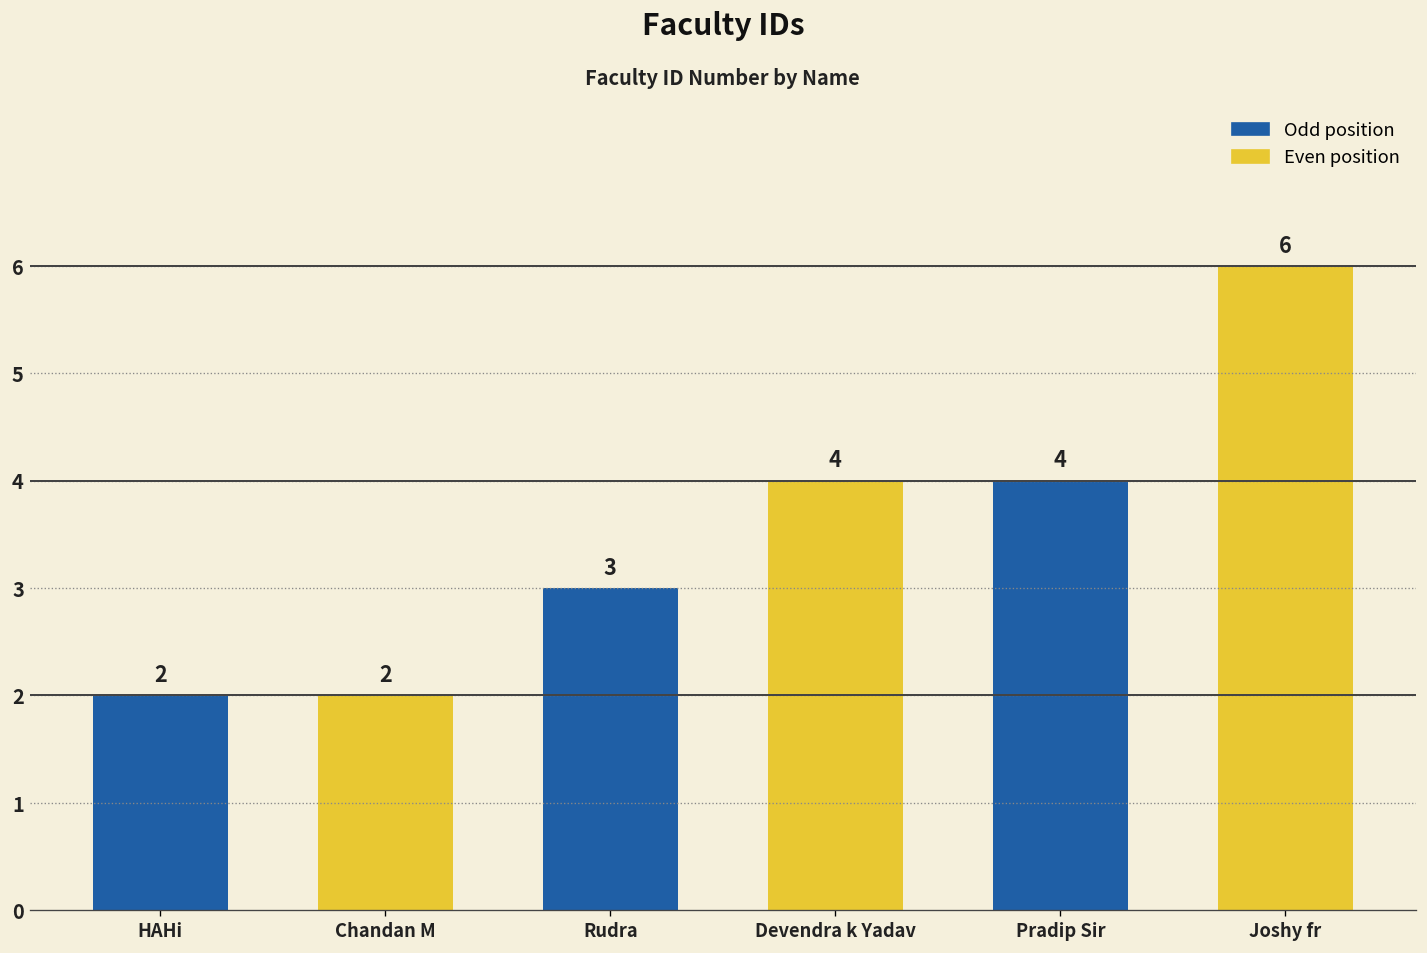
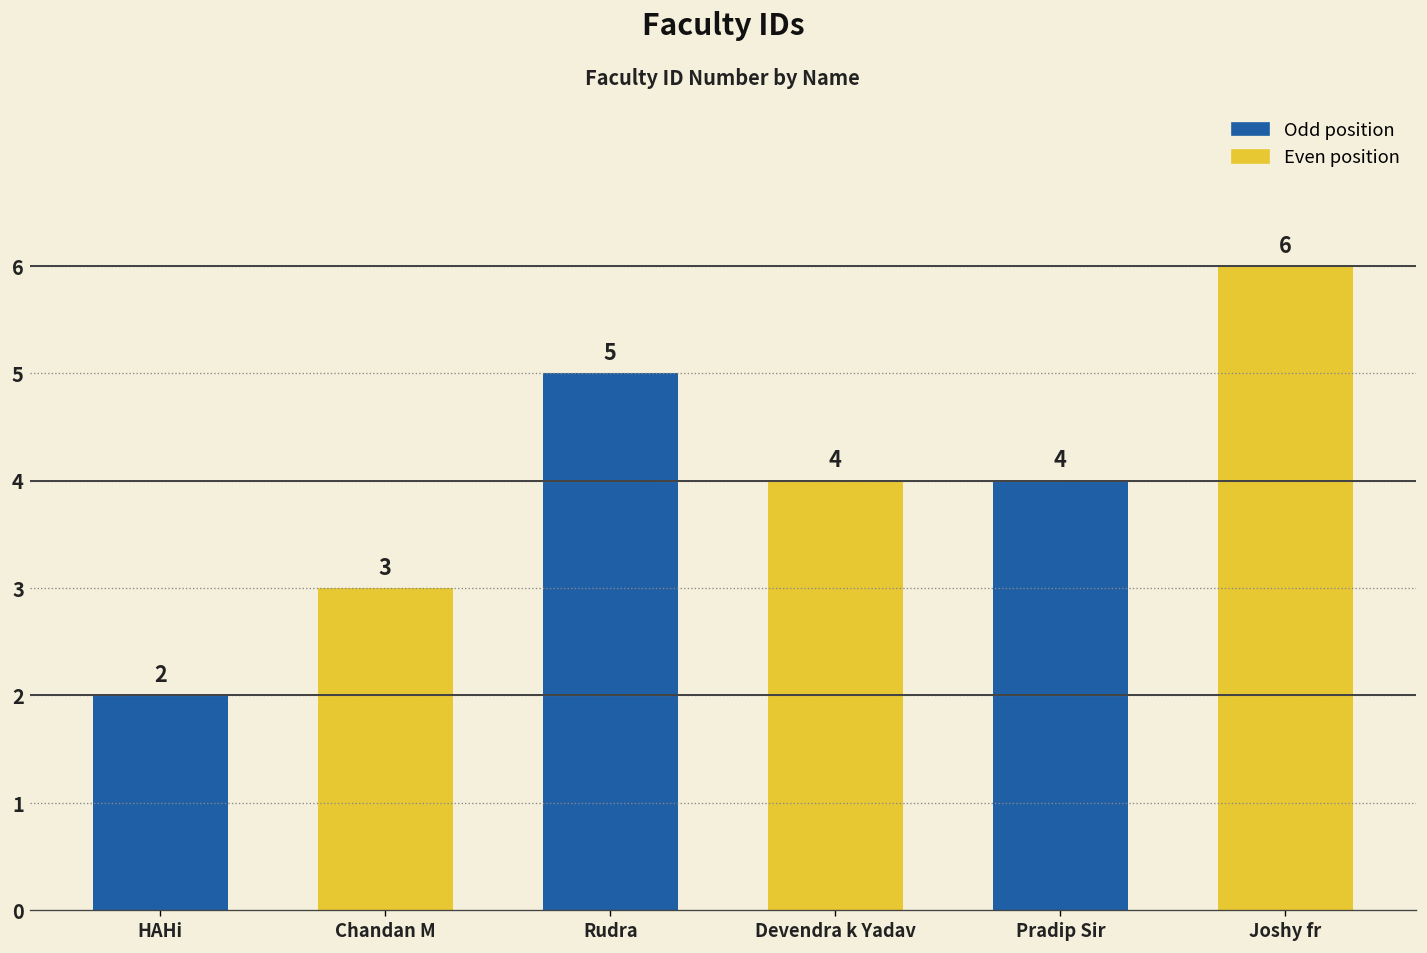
Chandan M: 2 -> 3
Rudra: 3 -> 5
